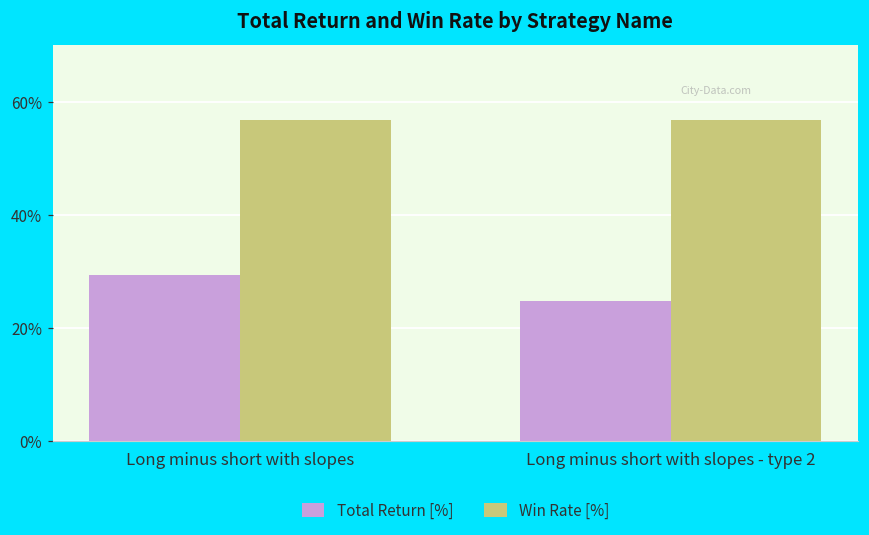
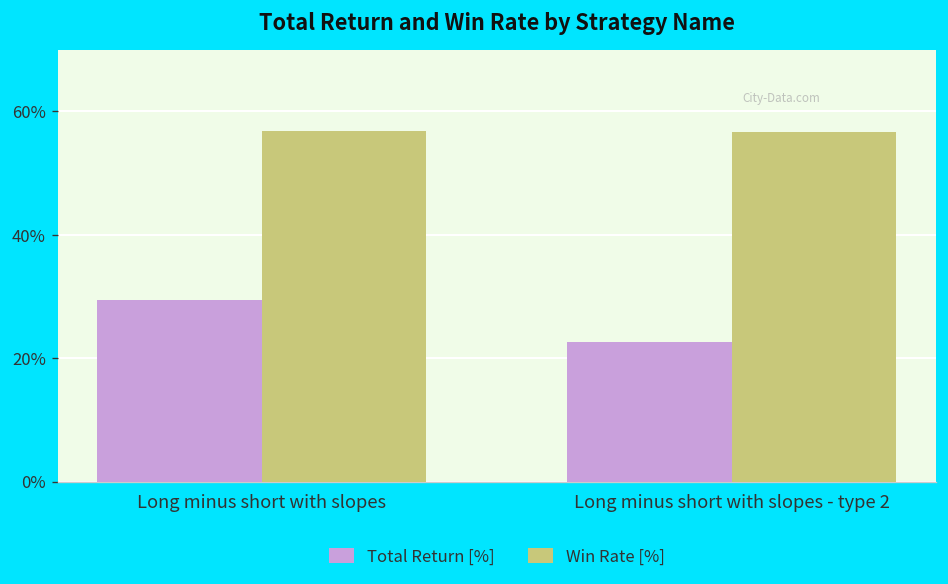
Total Return [%], Long minus short with slopes - type 2: 25% -> 23%
